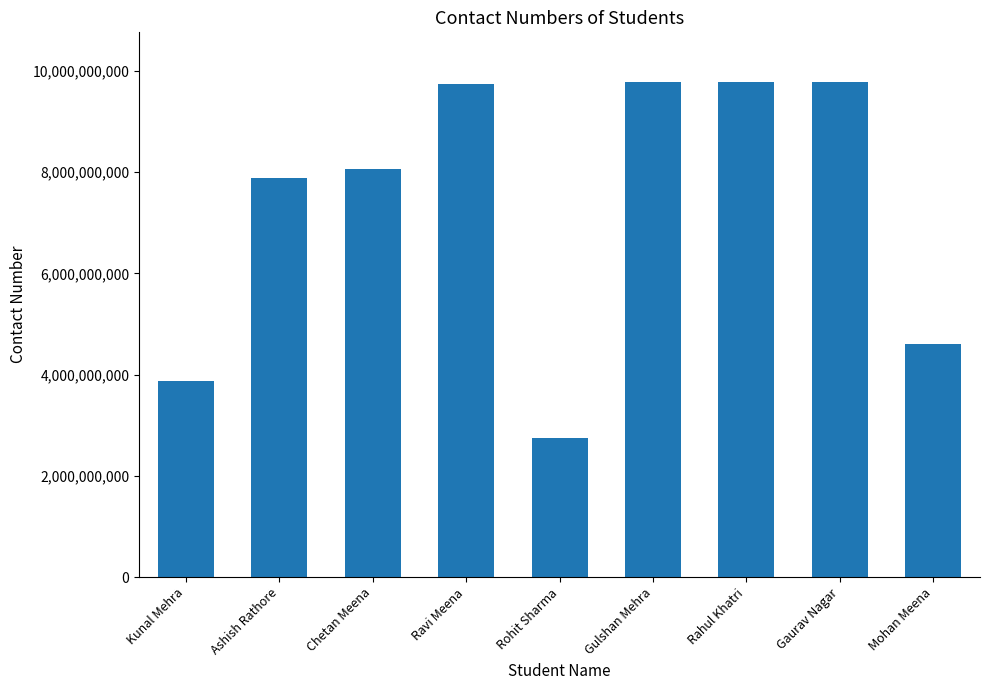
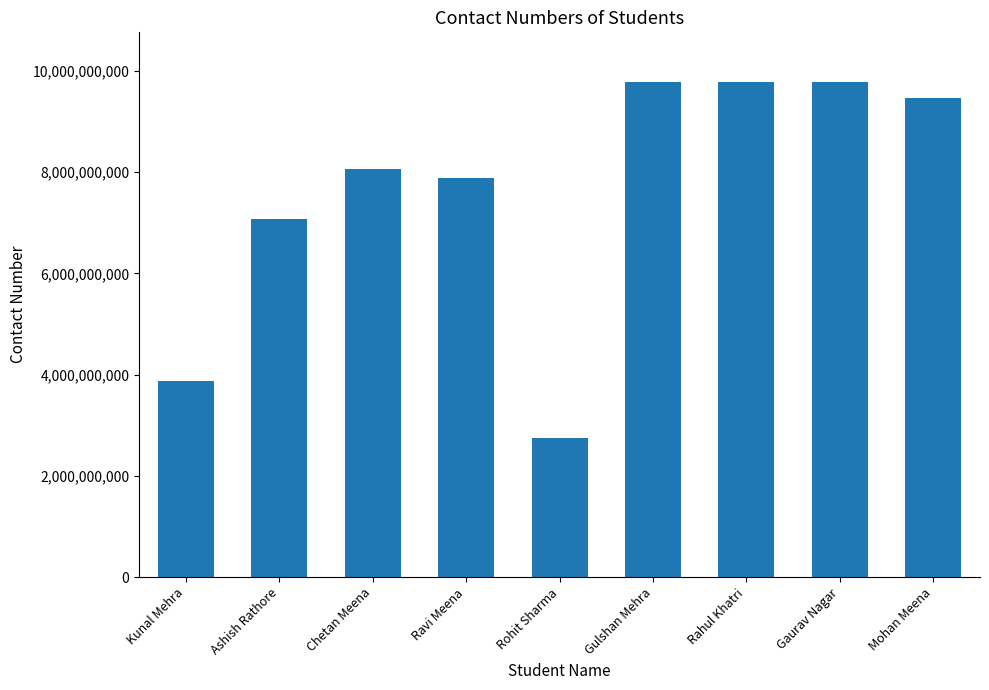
Ashish Rathore: 7,900,000,000 -> 7,100,000,000
Ravi Meena: 9,700,000,000 -> 7,900,000,000
Mohan Meena: 4,600,000,000 -> 9,500,000,000
